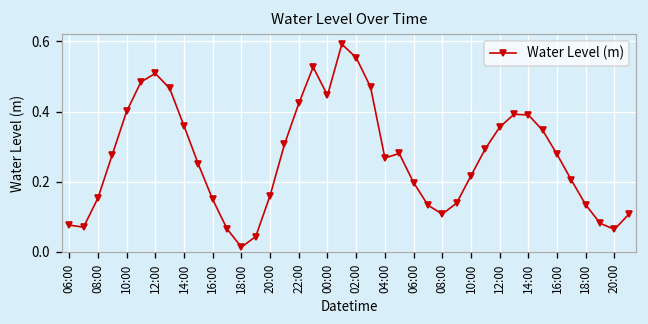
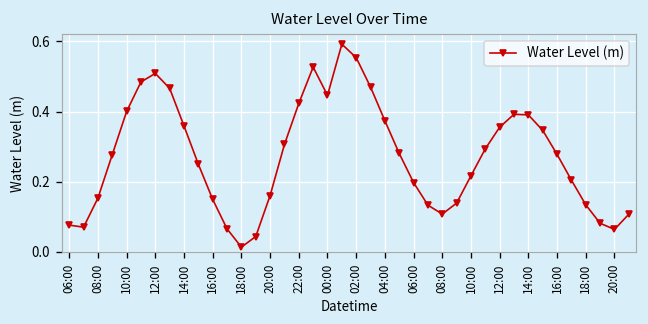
04:00: 0.27 -> 0.37
